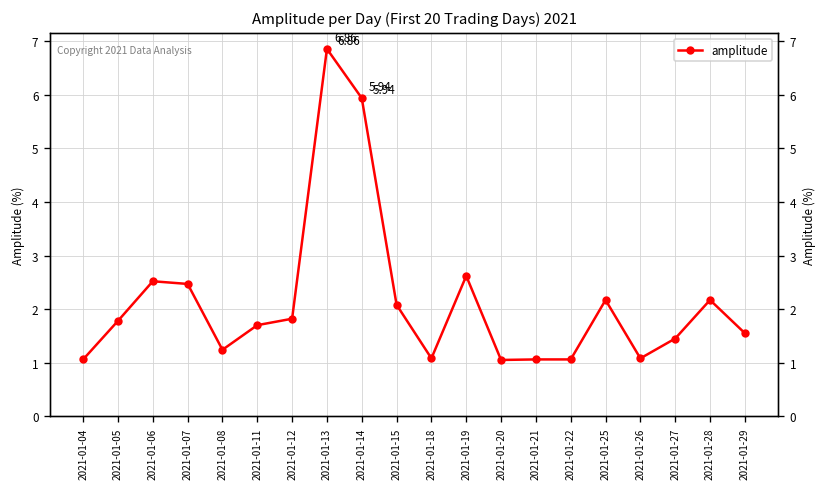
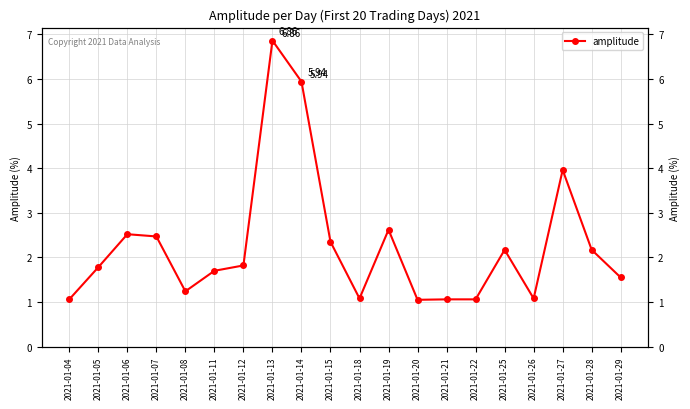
2021-01-15: 2.1 -> 2.4
2021-01-27: 1.5 -> 4.0
